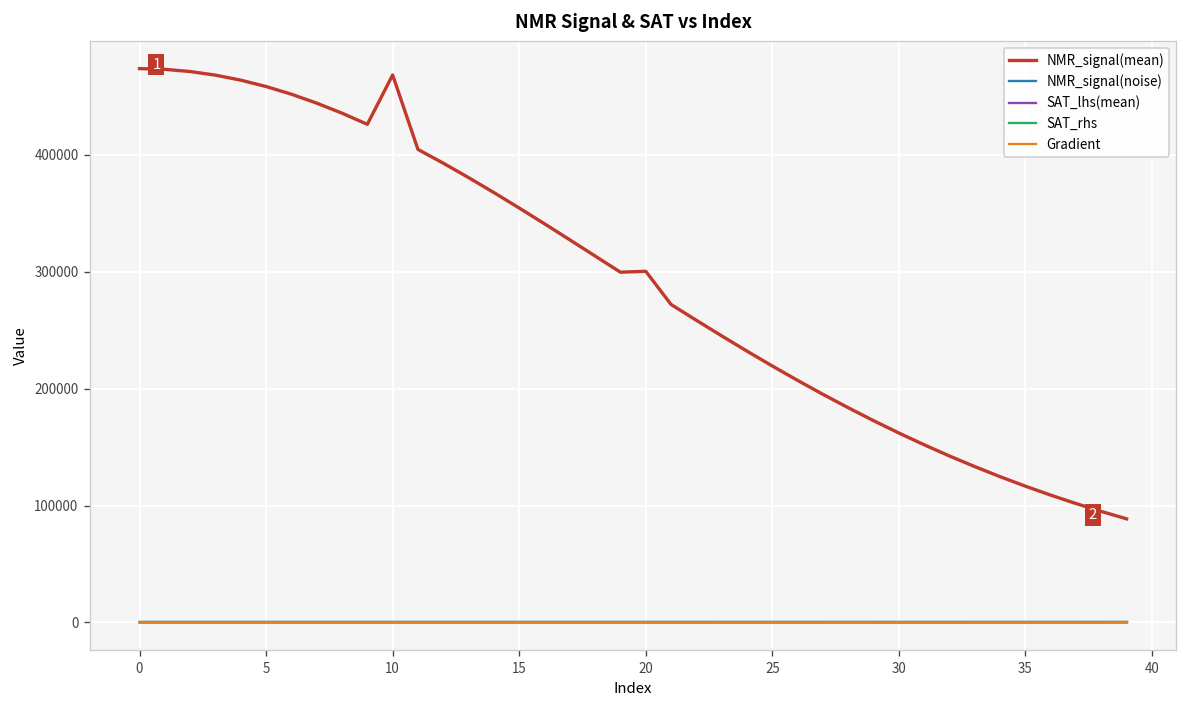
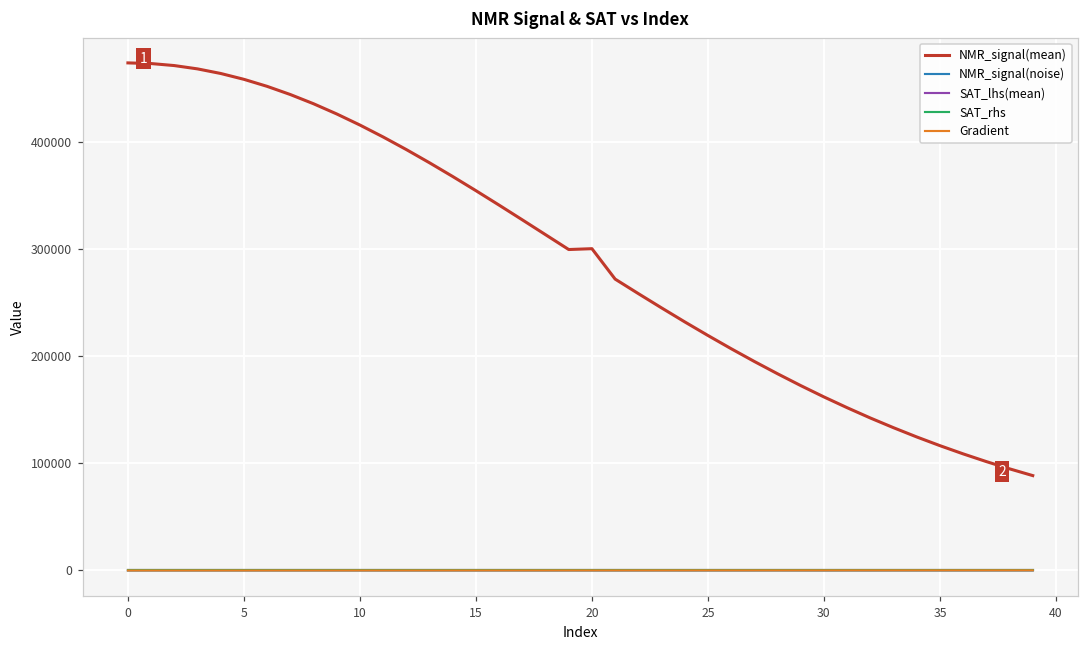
NMR_signal(mean), 10: 470000 -> 420000
